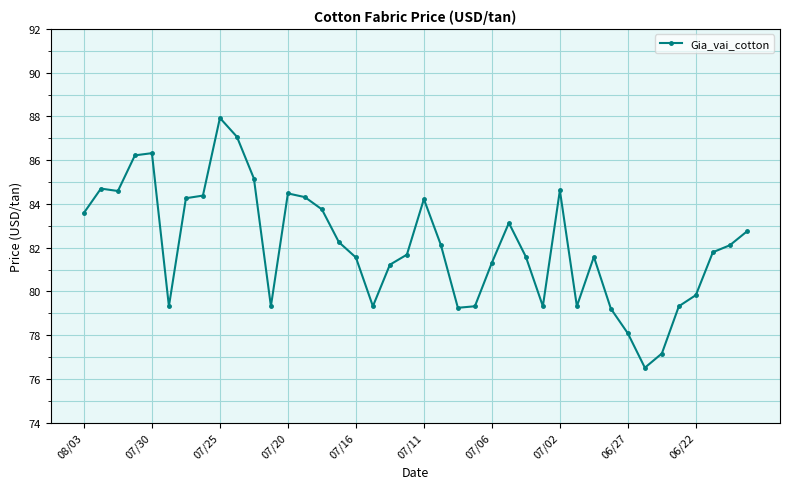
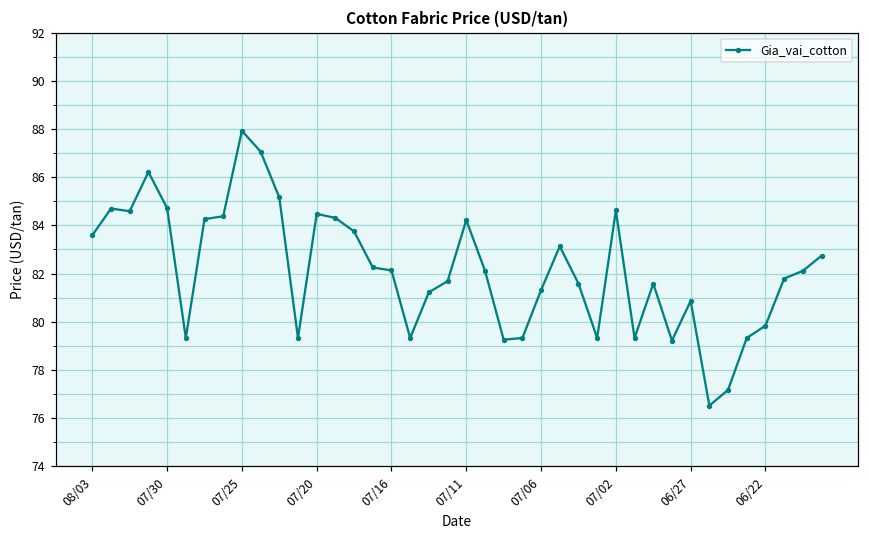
07/30: 86.3 -> 84.7
07/16: 81.6 -> 82.1
06/27: 78.1 -> 80.9
